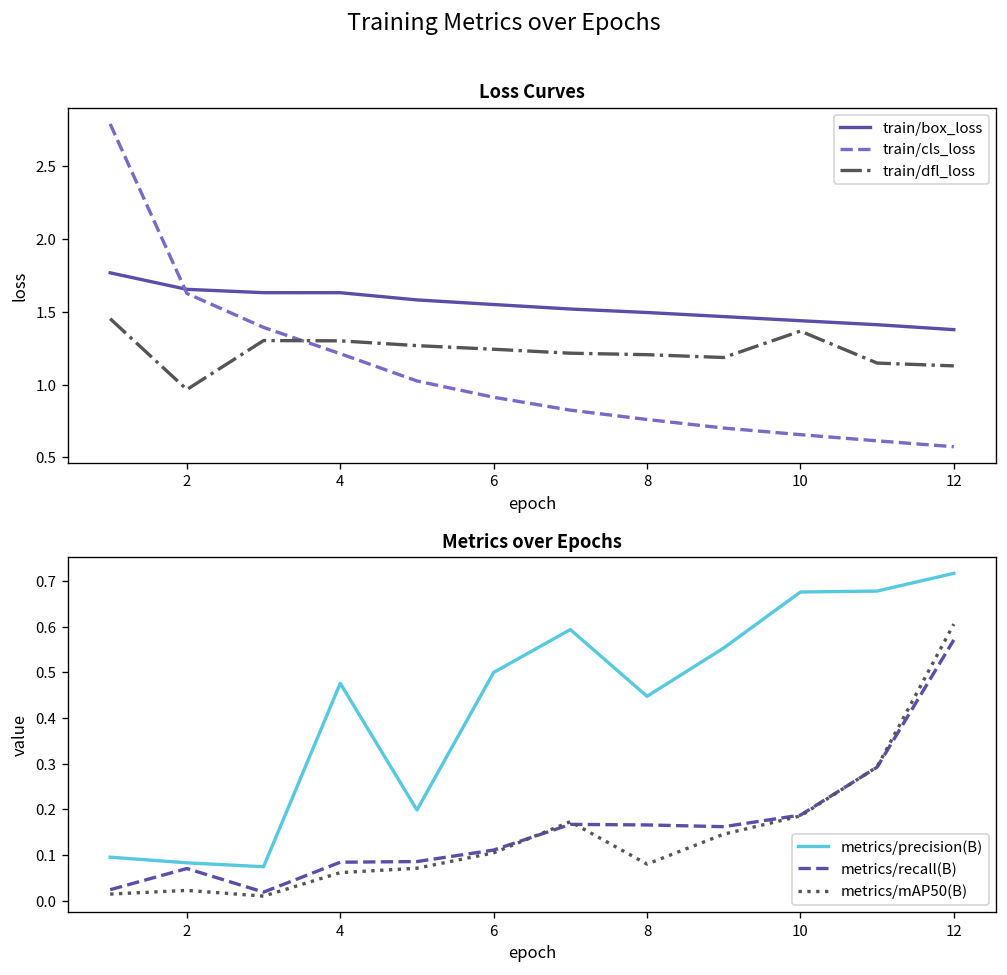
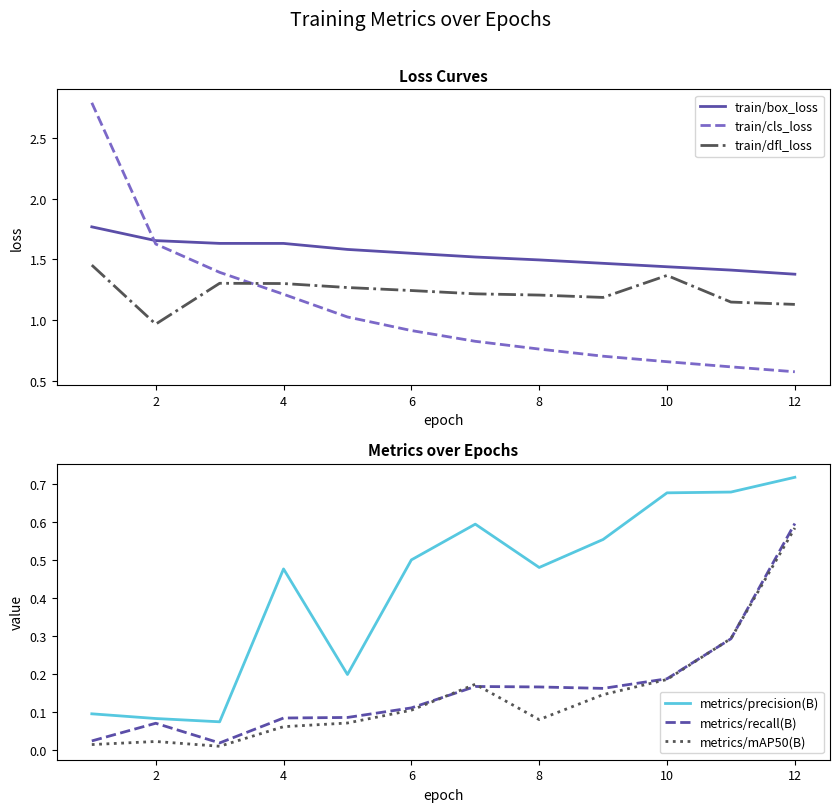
Metrics over Epochs, metrics/precision(B), 8: 0.45 -> 0.48
Metrics over Epochs, metrics/recall(B), 12: 0.57 -> 0.60
Metrics over Epochs, metrics/mAP50(B), 12: 0.61 -> 0.58
